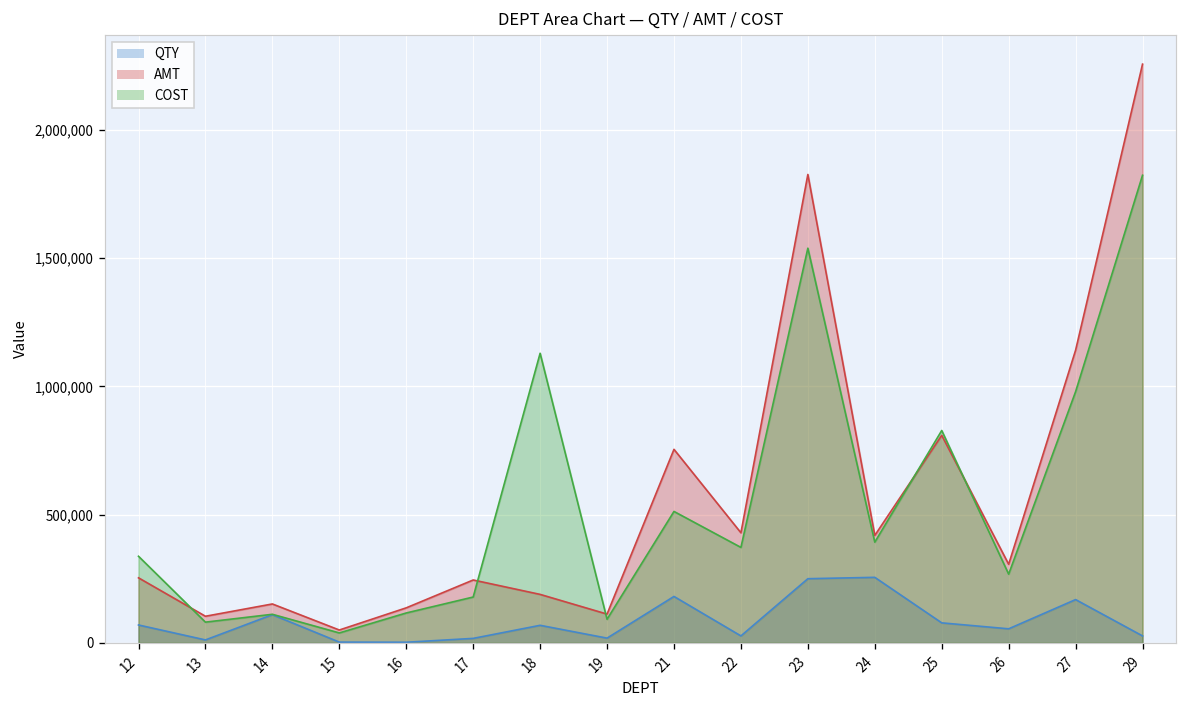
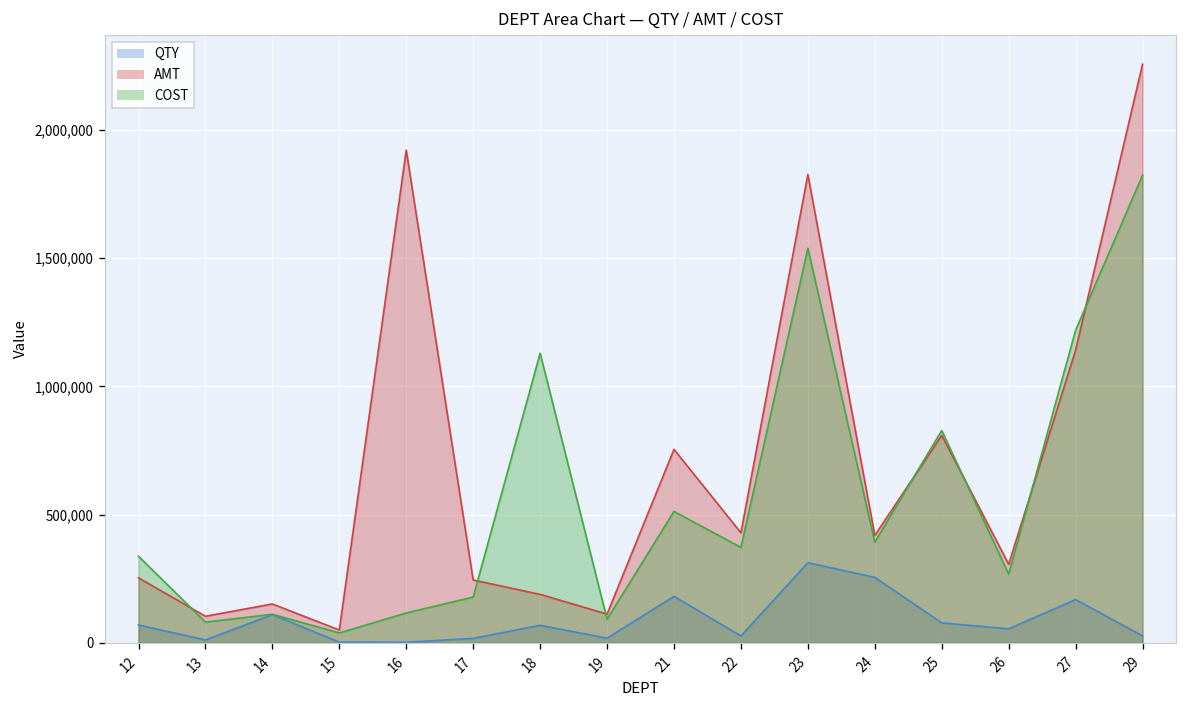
AMT, 16: 140,000 -> 1,920,000
QTY, 23: 250,000 -> 310,000
COST, 27: 980,000 -> 1,220,000
